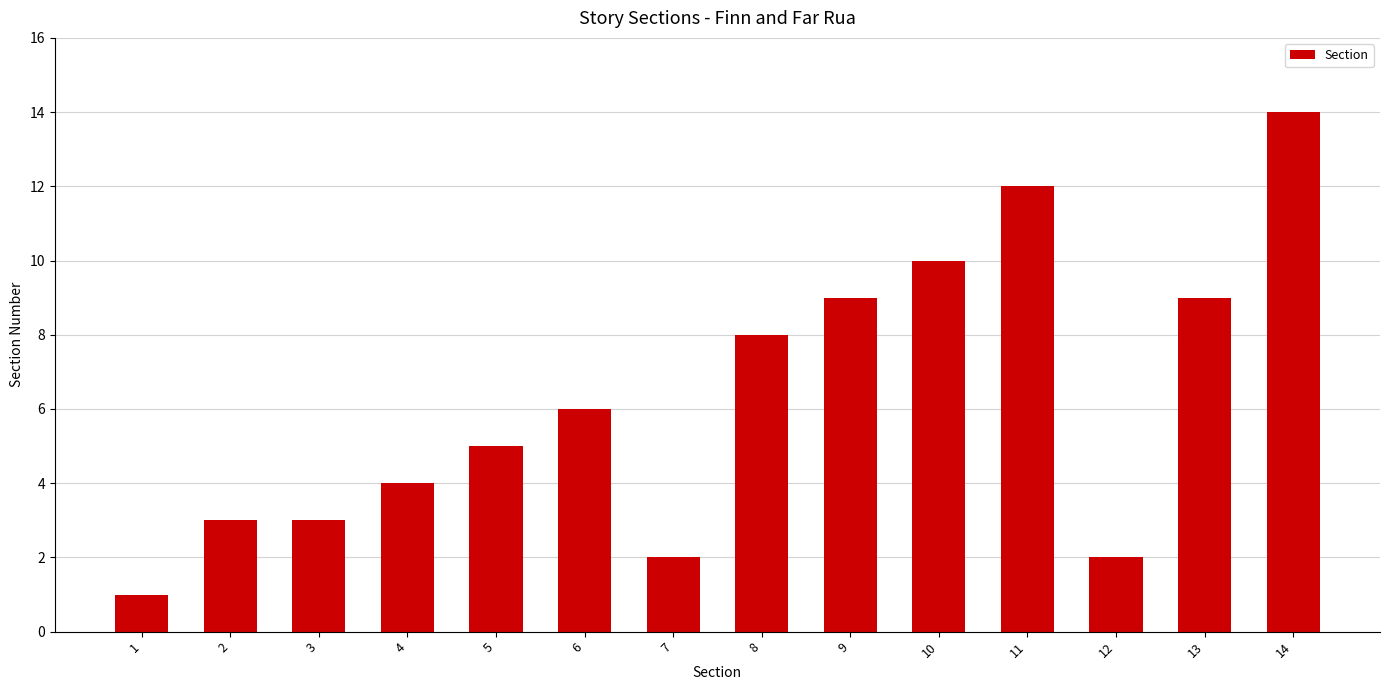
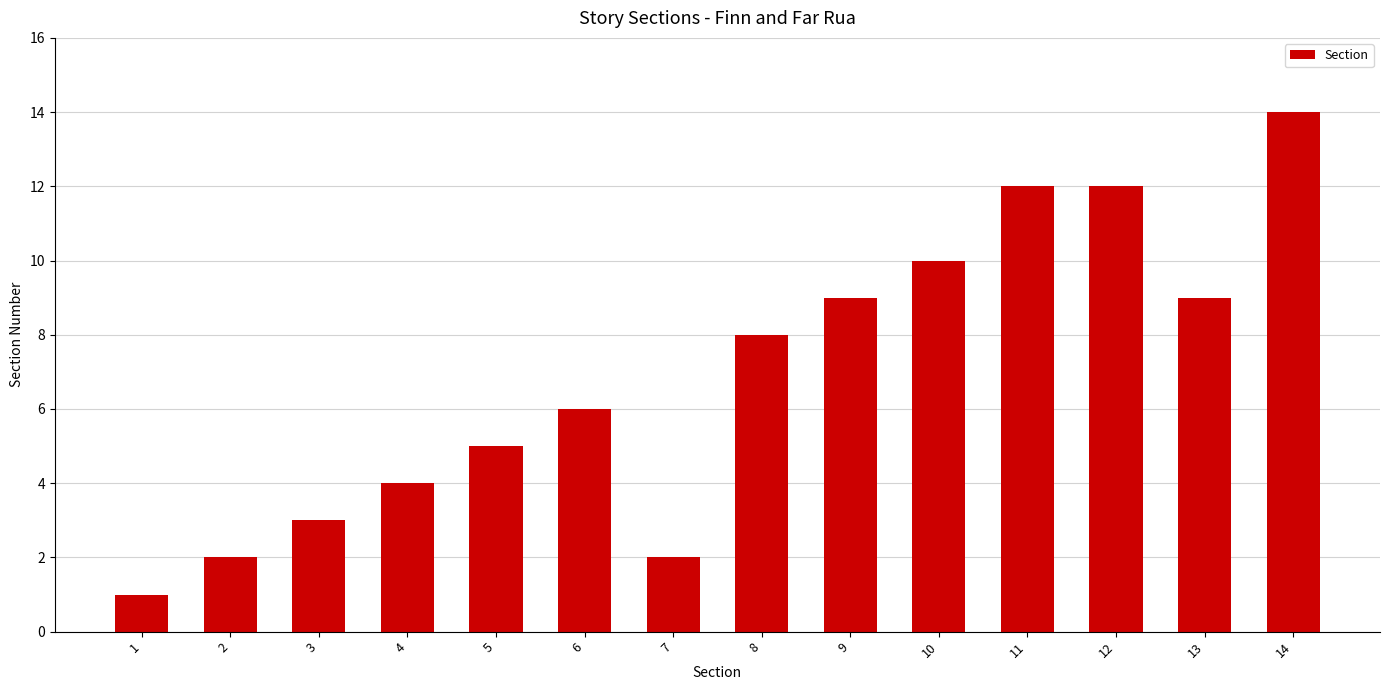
2: 3 -> 2
12: 2 -> 12
